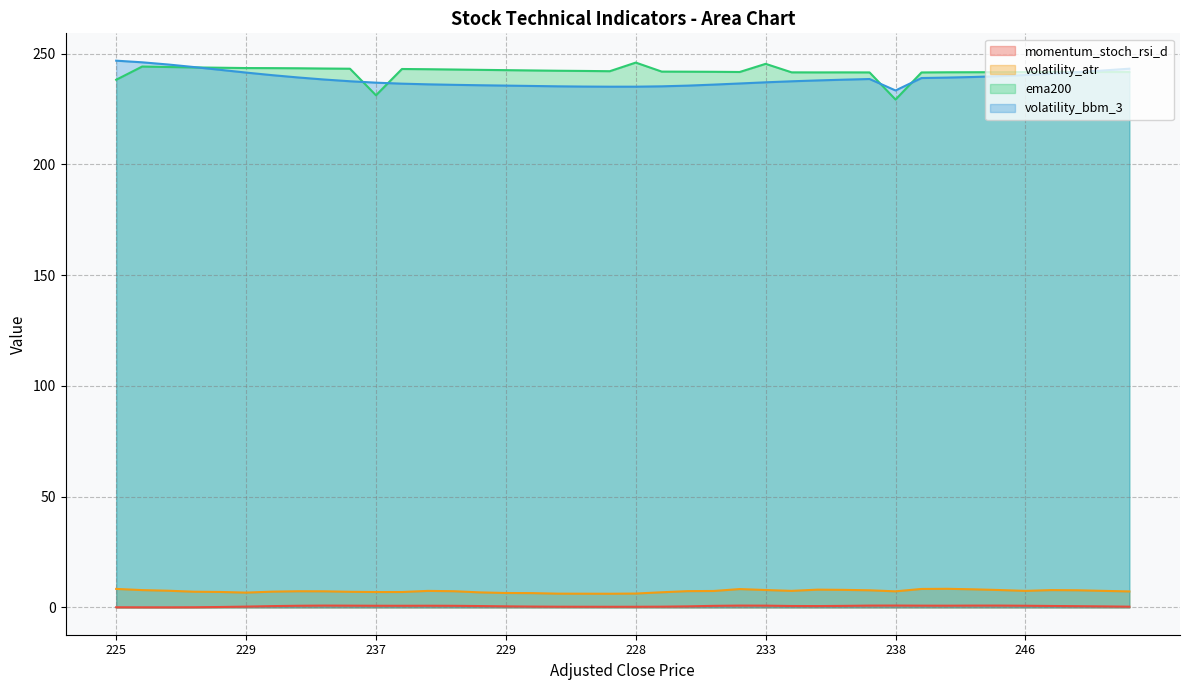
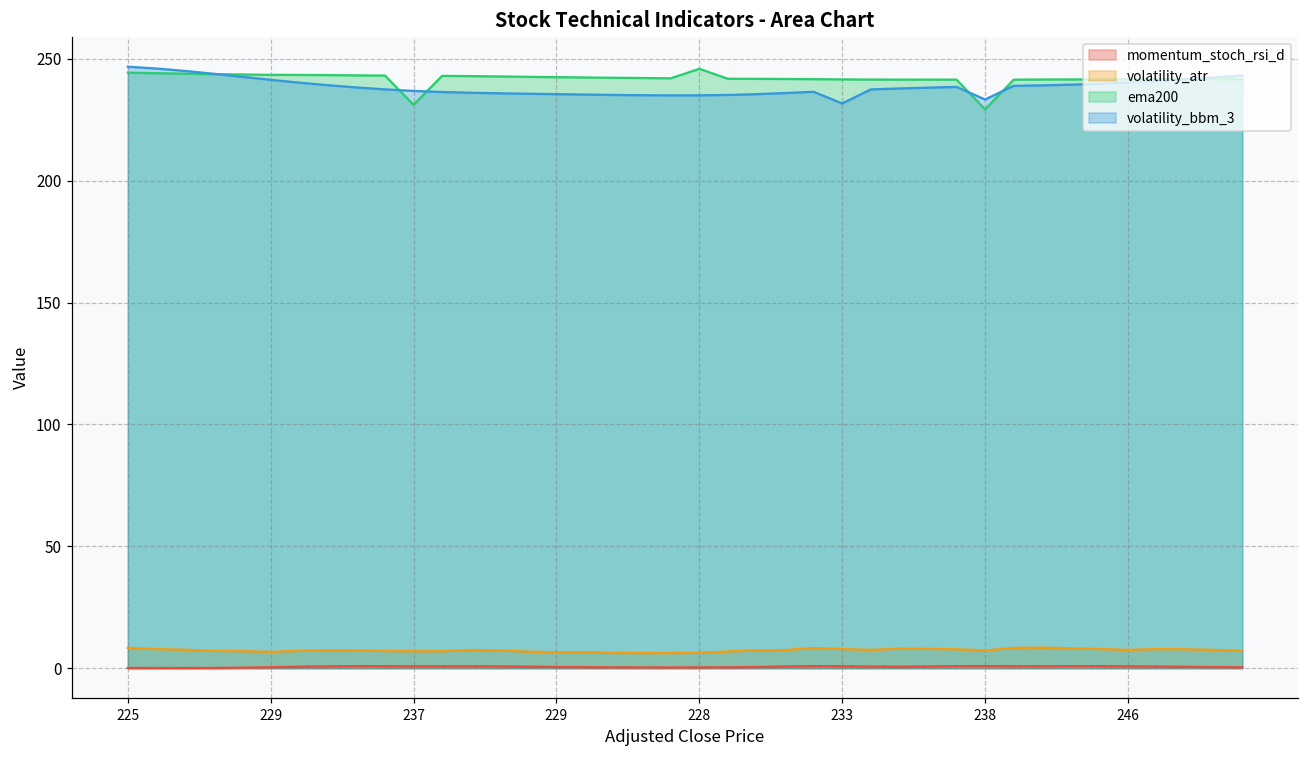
ema200, 225: 238 -> 244
ema200, 233: 245 -> 242
volatility_bbm_3, 233: 237 -> 232
